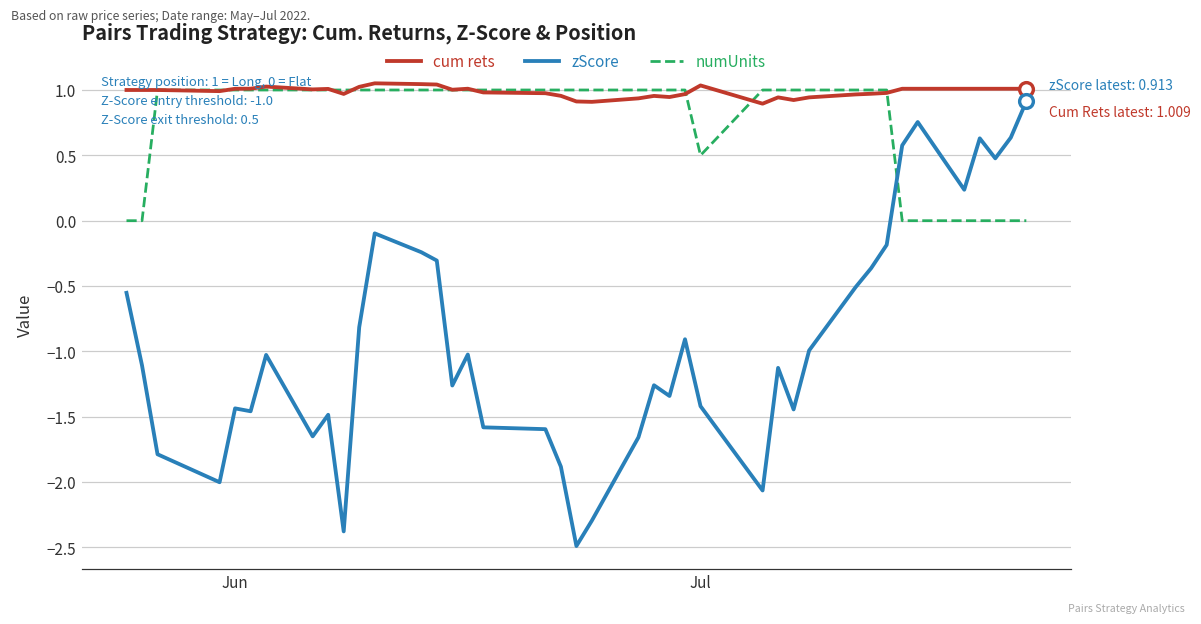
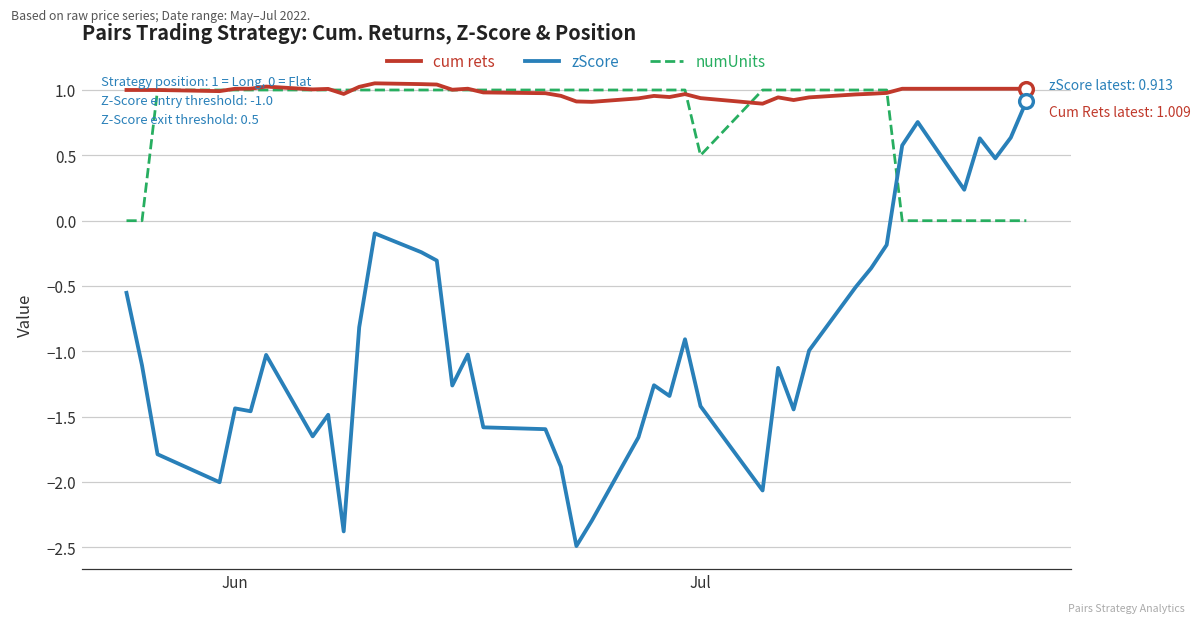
cum rets, Jul: 1.03 -> 0.94
